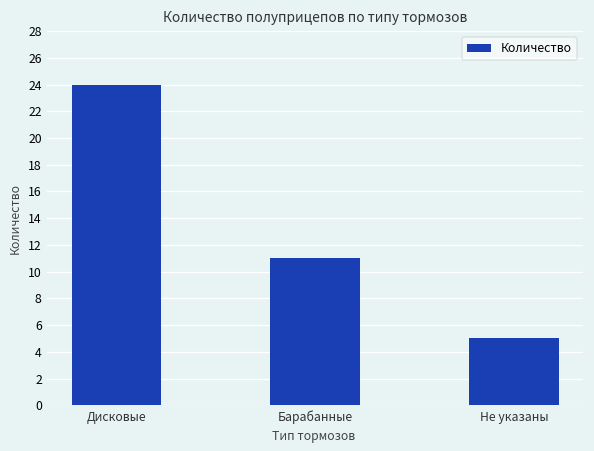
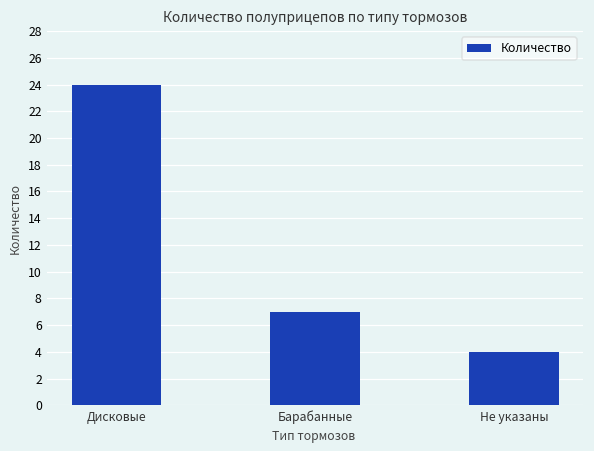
Барабанные: 11 -> 7
Не указаны: 5 -> 4
